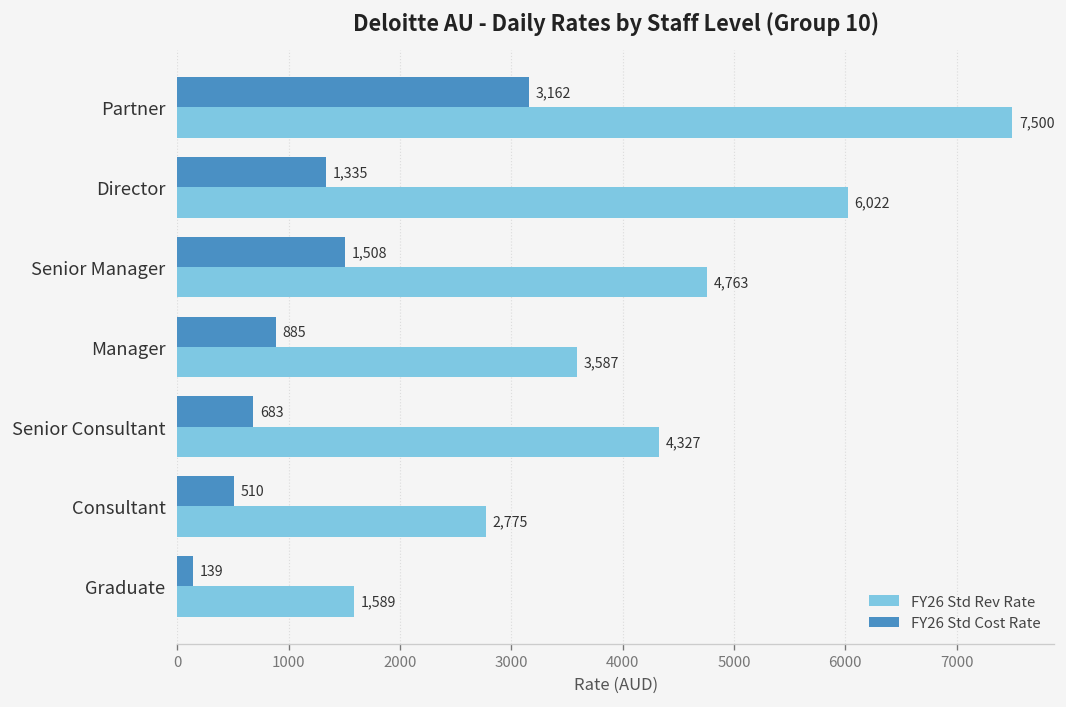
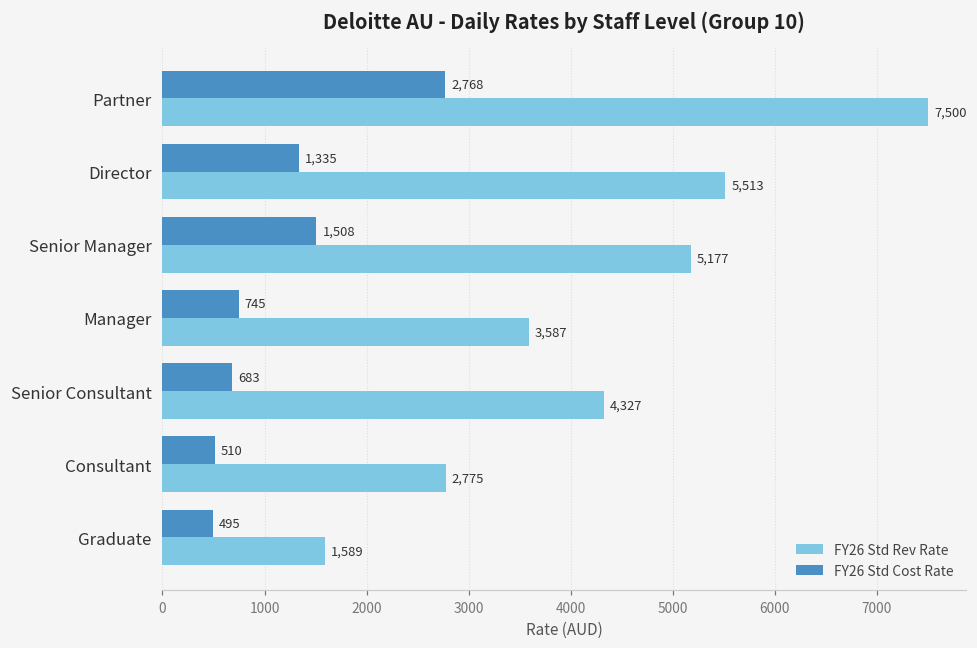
FY26 Std Cost Rate, Partner: 3,162 -> 2,768
FY26 Std Rev Rate, Director: 6,022 -> 5,513
FY26 Std Rev Rate, Senior Manager: 4,763 -> 5,177
FY26 Std Cost Rate, Manager: 885 -> 745
FY26 Std Cost Rate, Graduate: 139 -> 495
